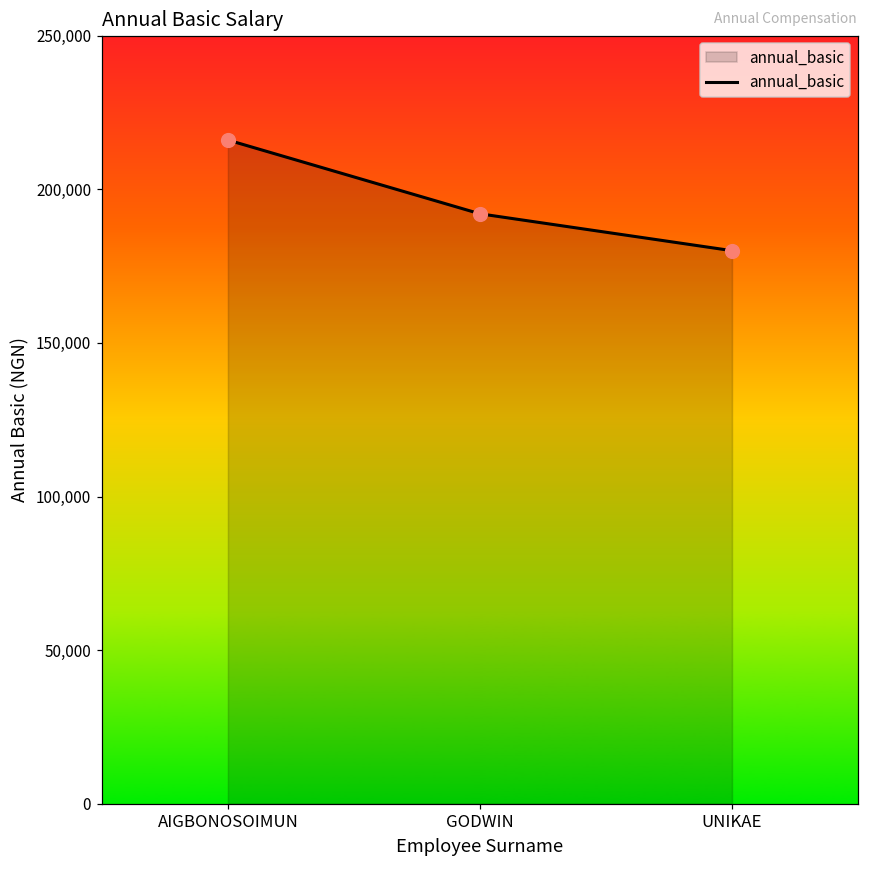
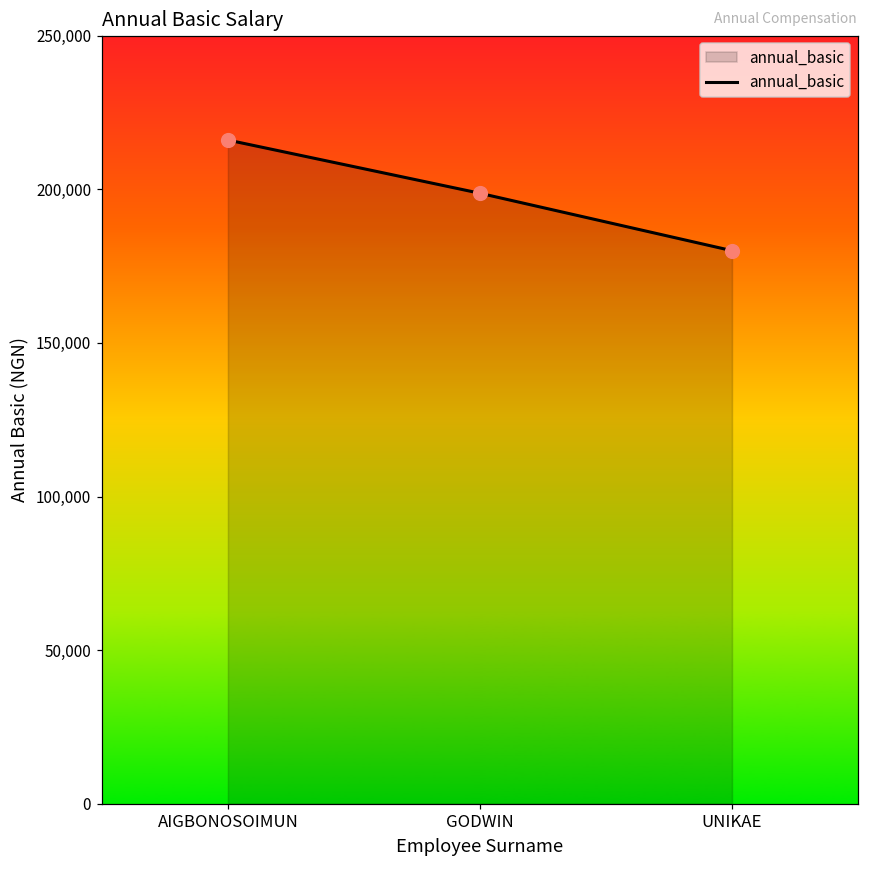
GODWIN: 192,000 -> 199,000
